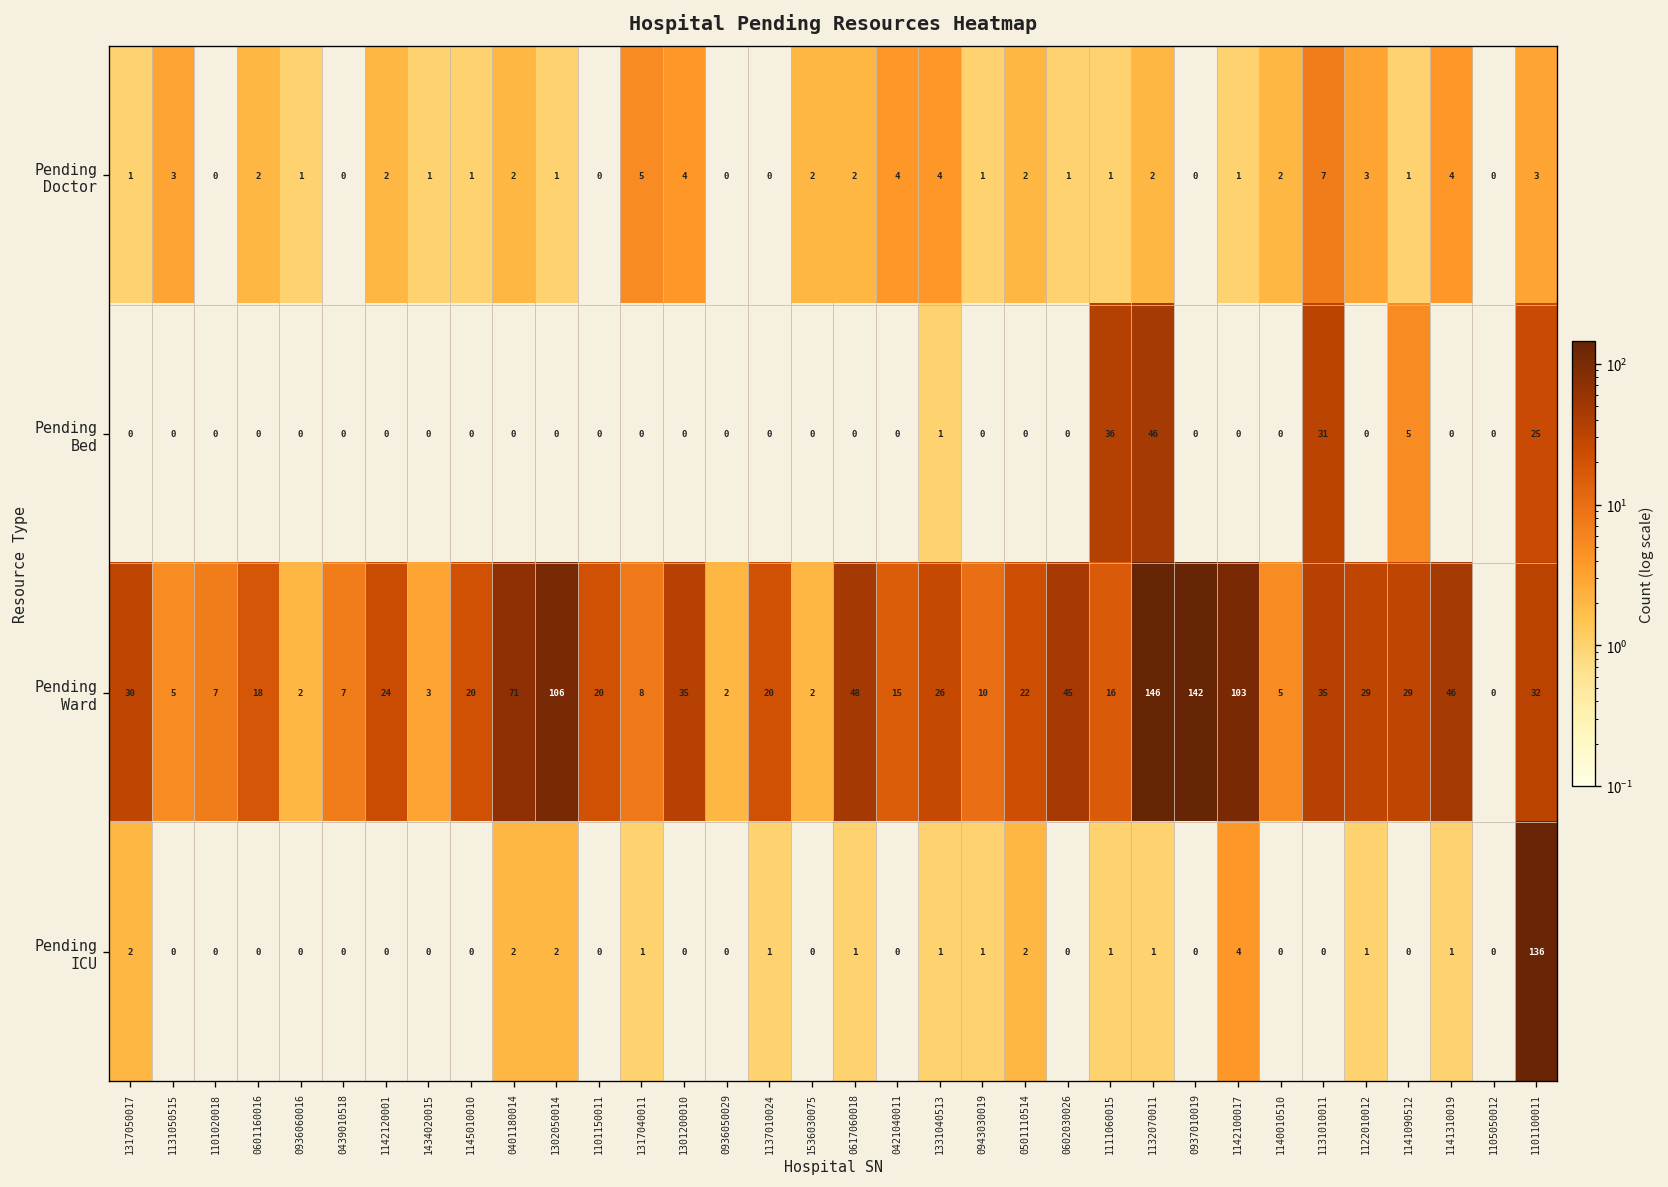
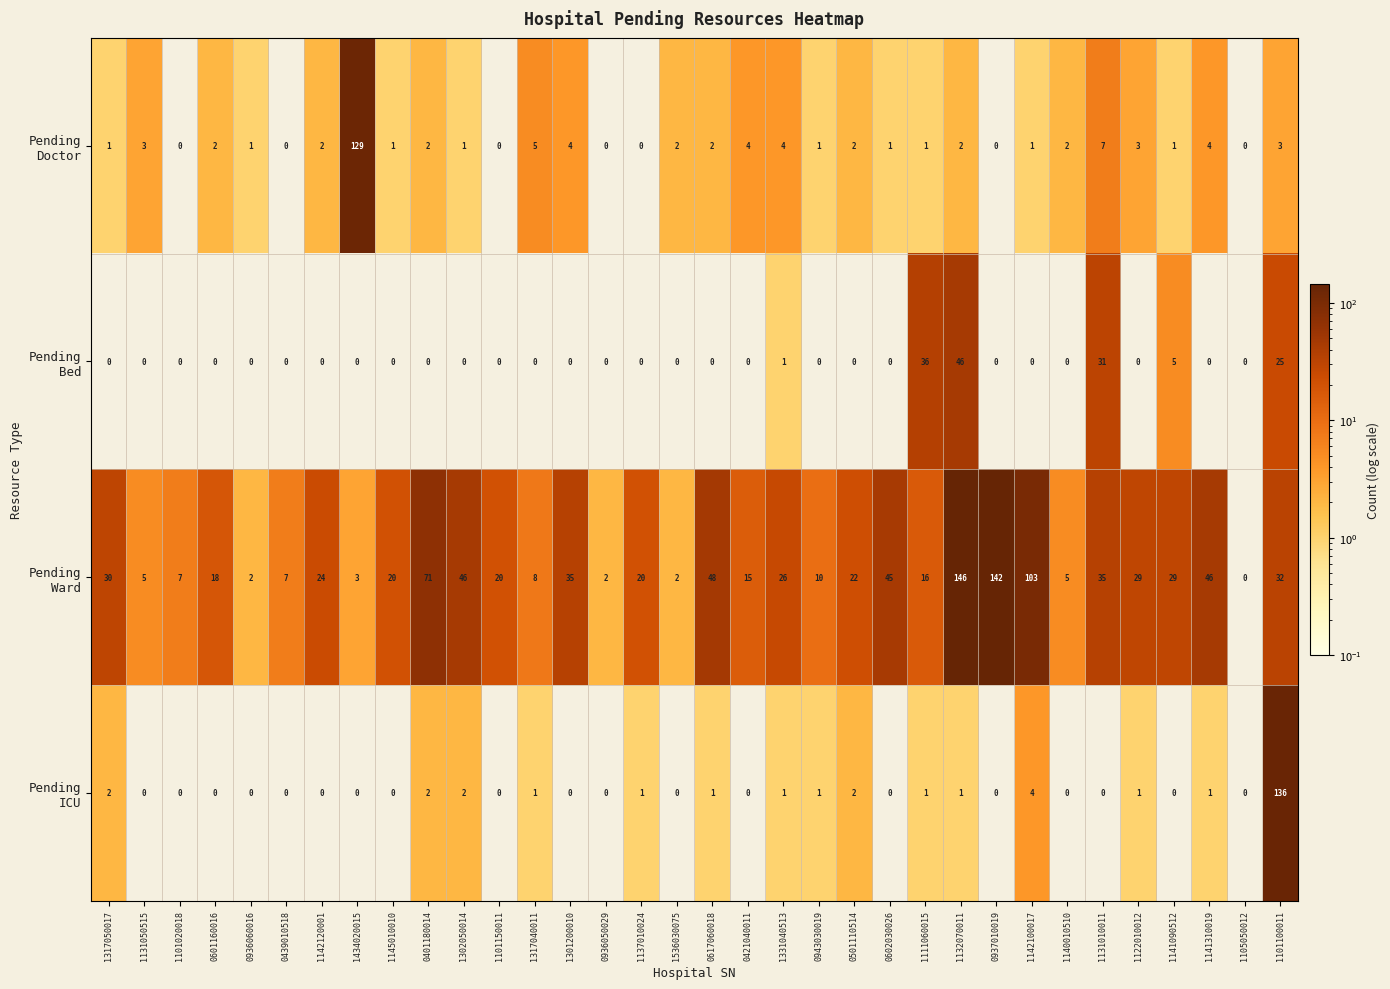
Pending Doctor, 1434020015: 1 -> 129
Pending Ward, 1302050014: 106 -> 46
